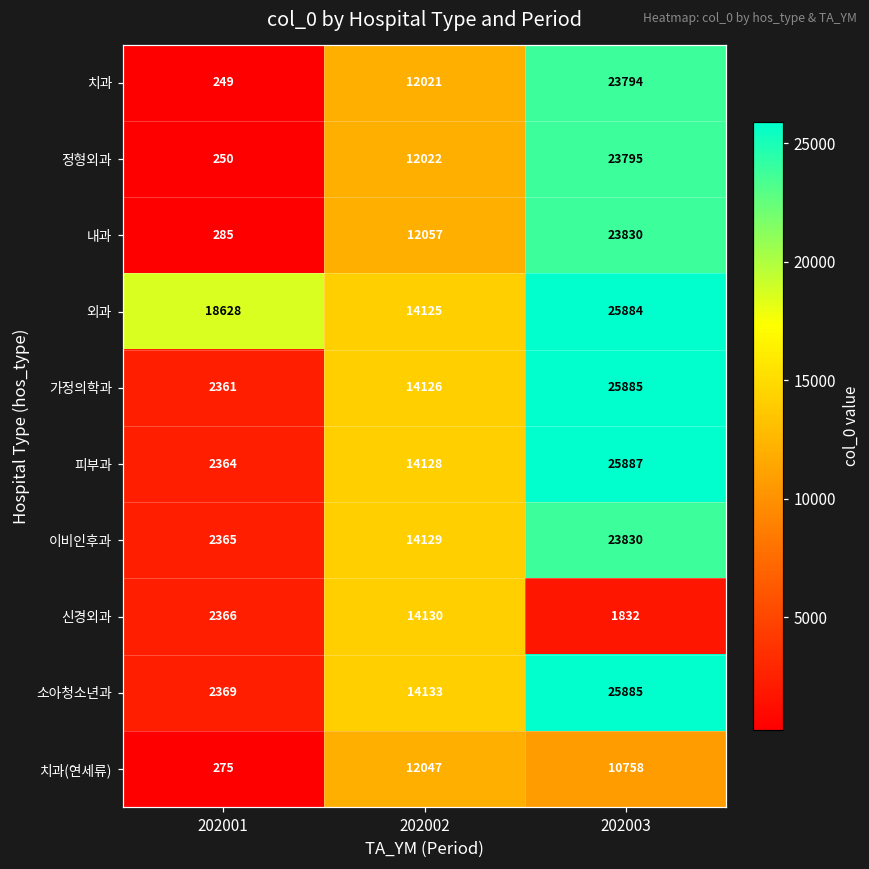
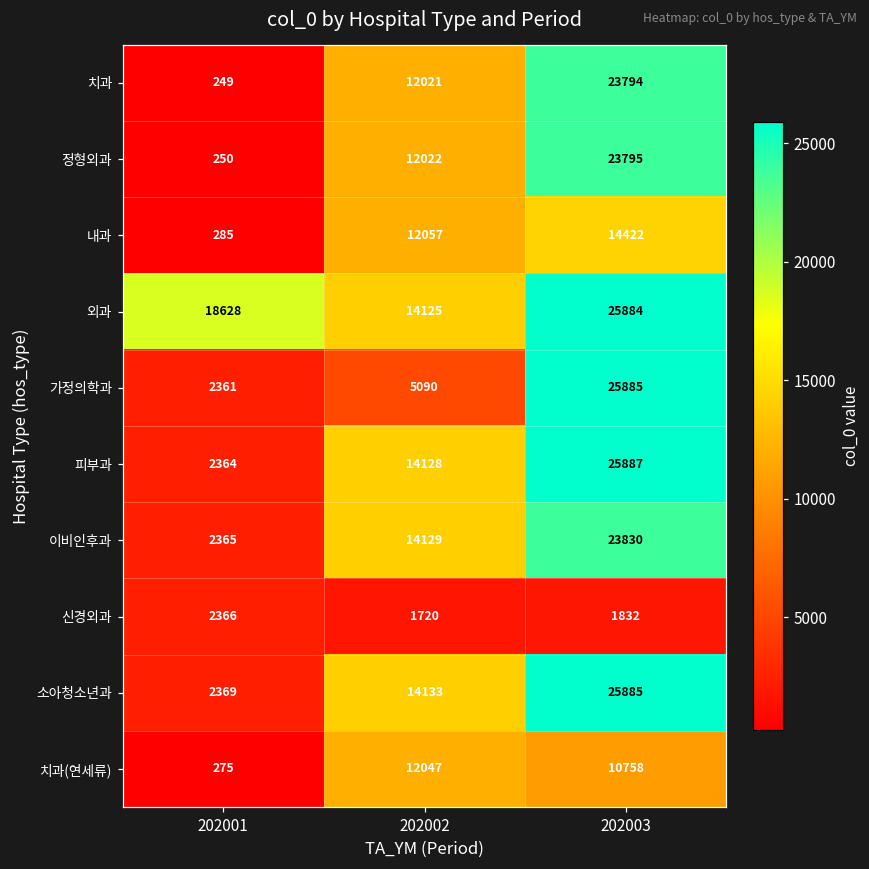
내과, 202003: 23830 -> 14422
가정의학과, 202002: 14126 -> 5090
신경외과, 202002: 14130 -> 1720
